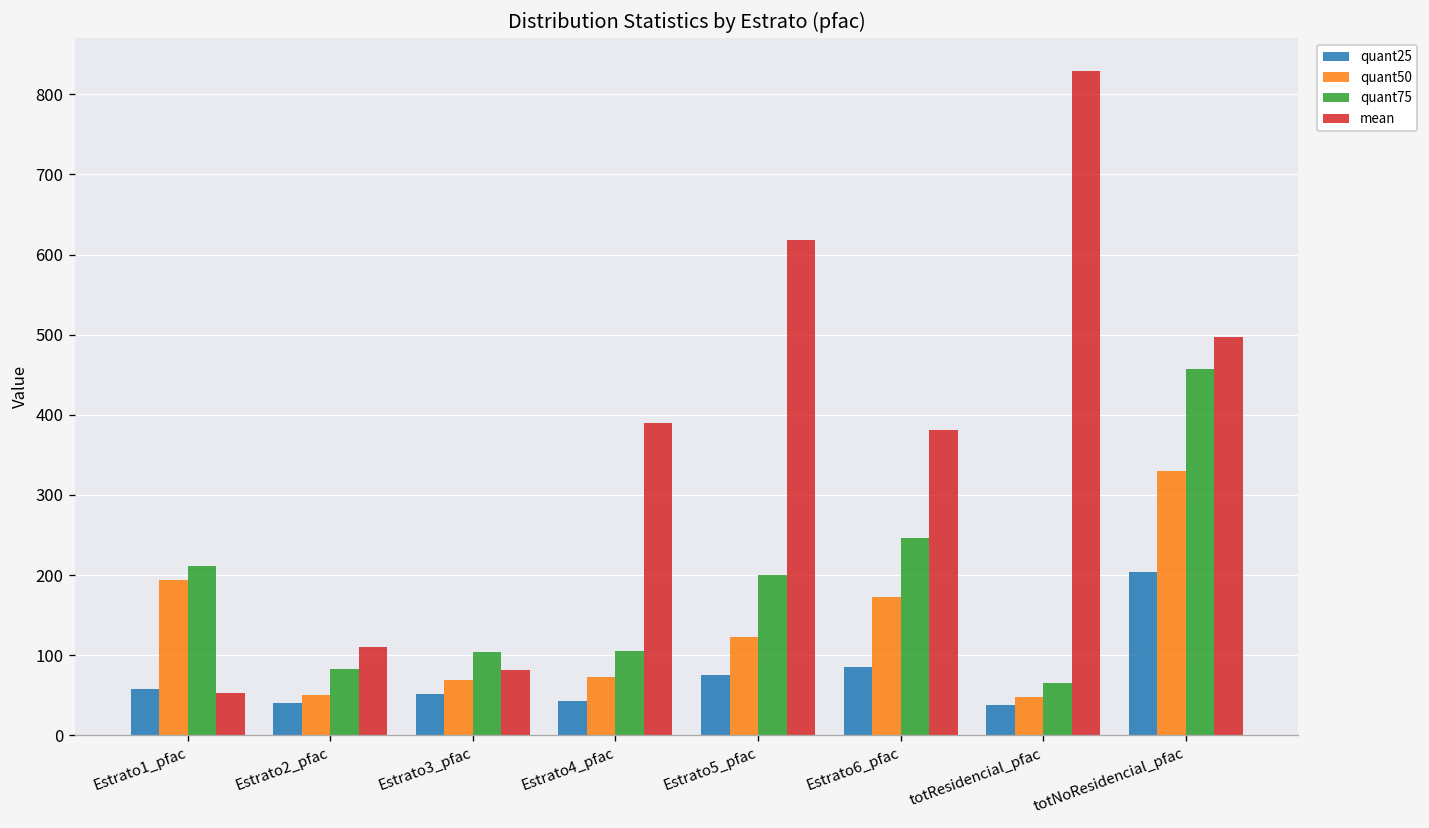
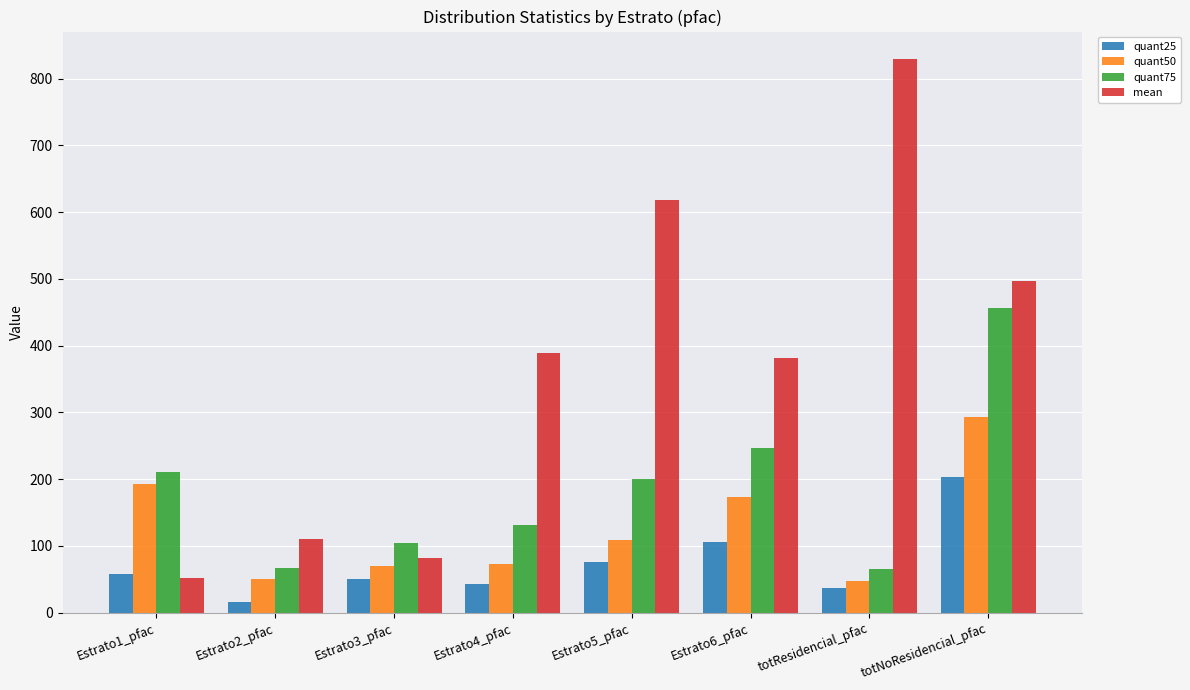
quant25, Estrato2_pfac: 40 -> 20
quant75, Estrato2_pfac: 80 -> 70
quant75, Estrato4_pfac: 100 -> 130
quant50, Estrato5_pfac: 120 -> 110
quant25, Estrato6_pfac: 90 -> 110
quant50, totNoResidencial_pfac: 330 -> 290
